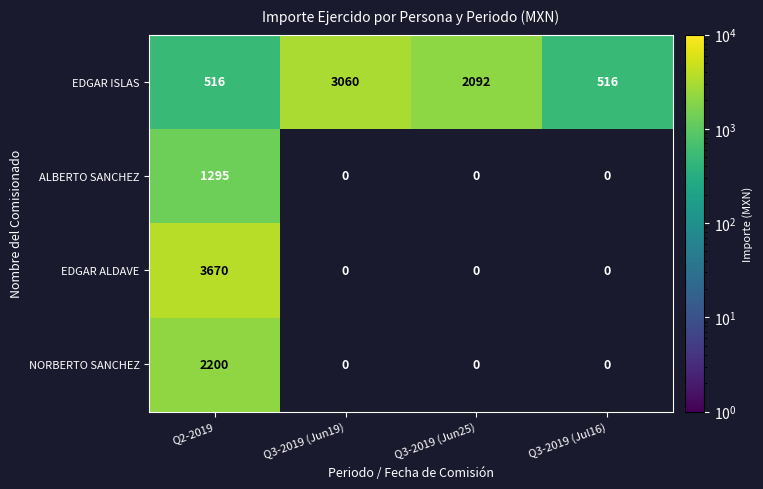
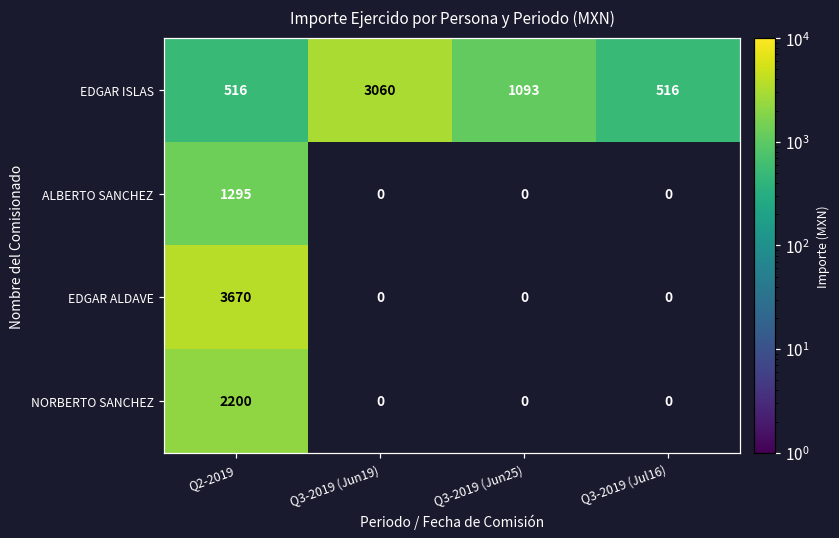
EDGAR ISLAS, Q3-2019 (Jun25): 2092 -> 1093
